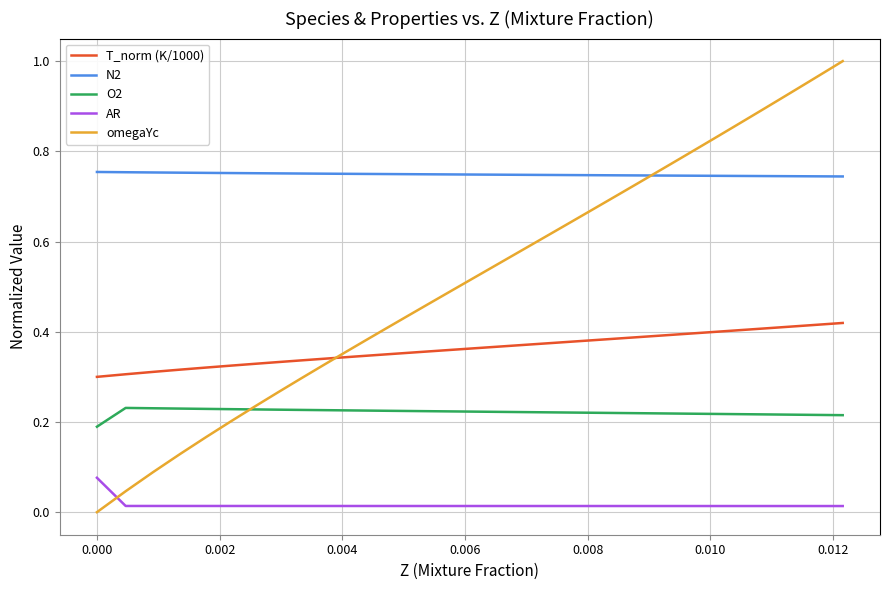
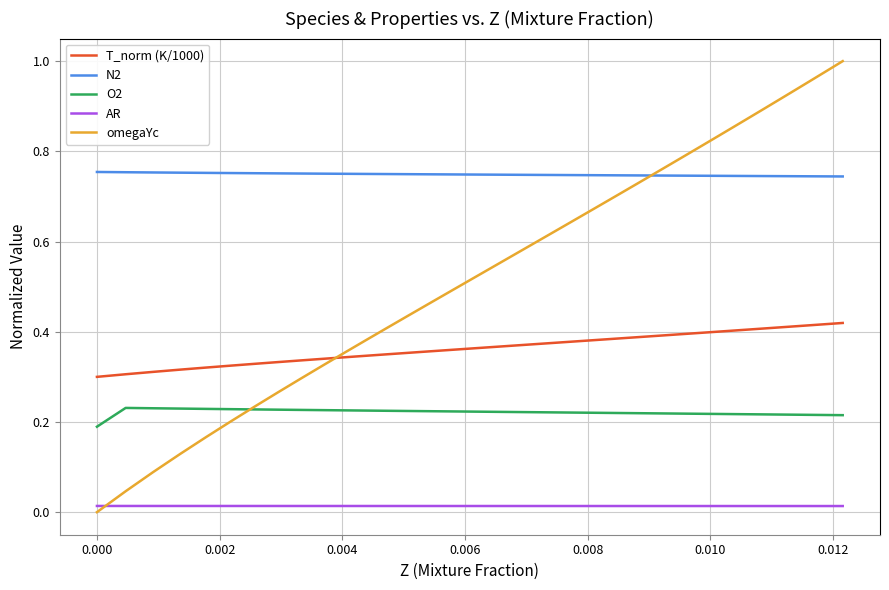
AR, 0.000: 0.08 -> 0.01
